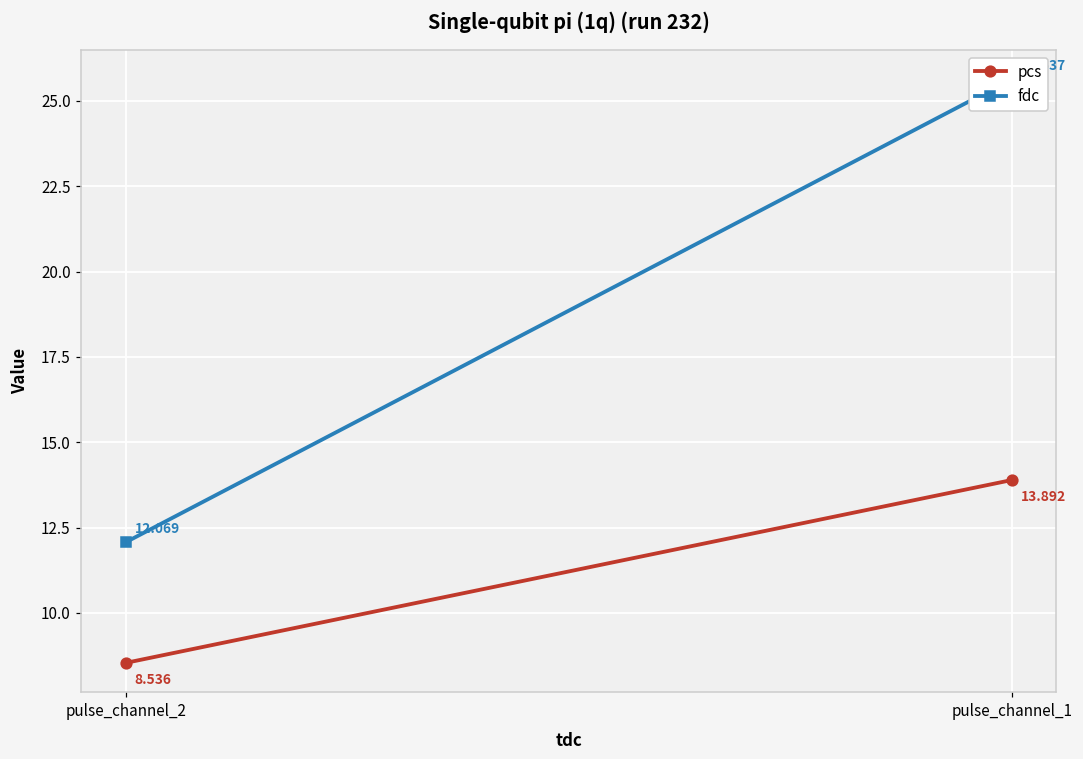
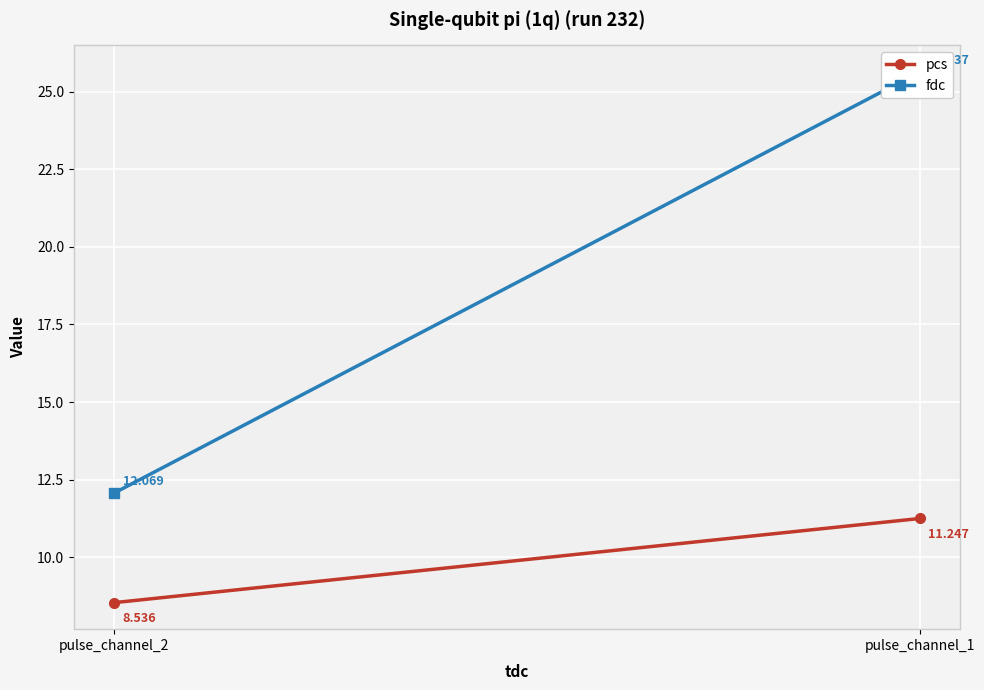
pcs, pulse_channel_1: 13.892 -> 11.247
